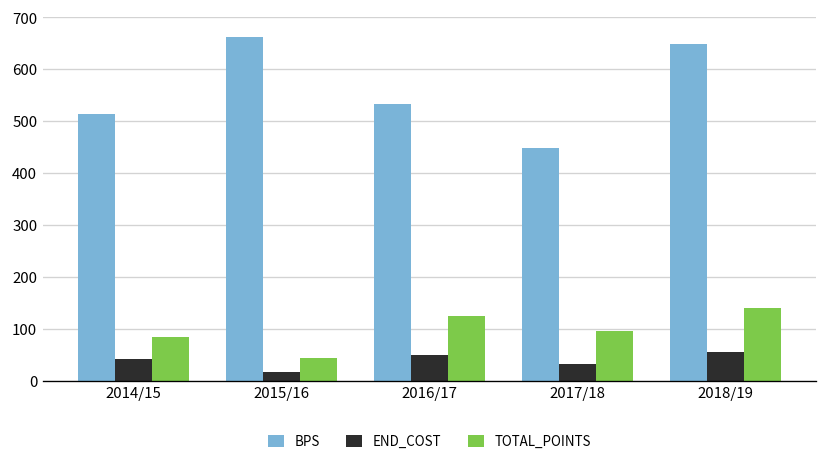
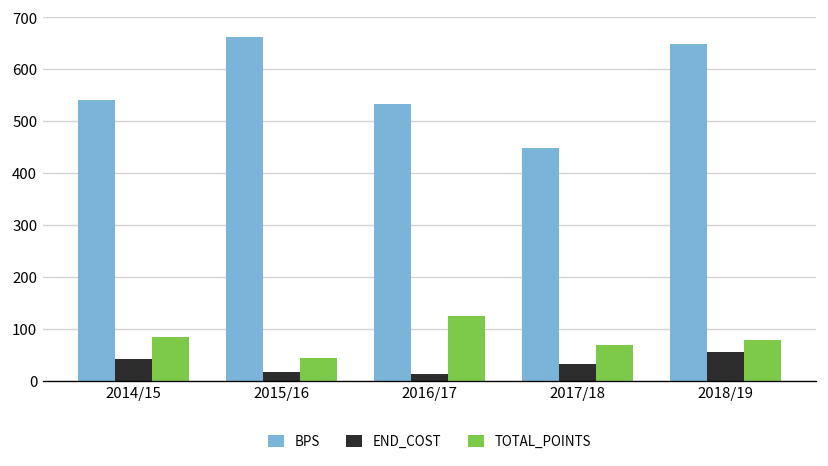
BPS, 2014/15: 510 -> 540
END_COST, 2016/17: 50 -> 10
TOTAL_POINTS, 2017/18: 100 -> 70
TOTAL_POINTS, 2018/19: 140 -> 80
